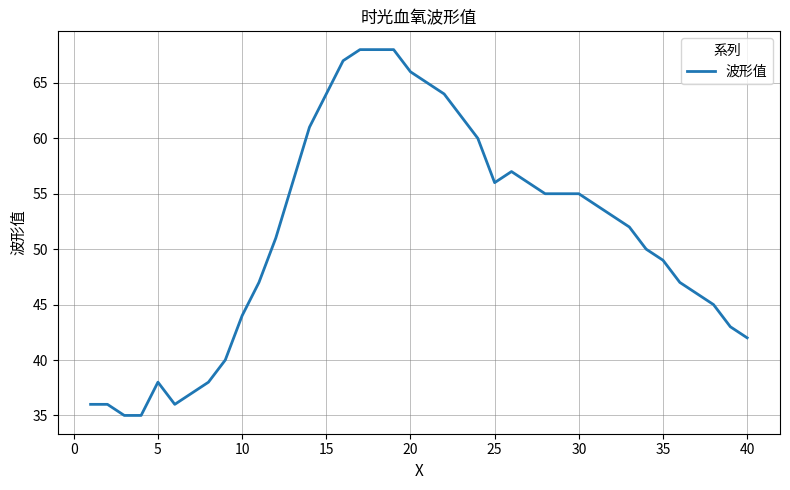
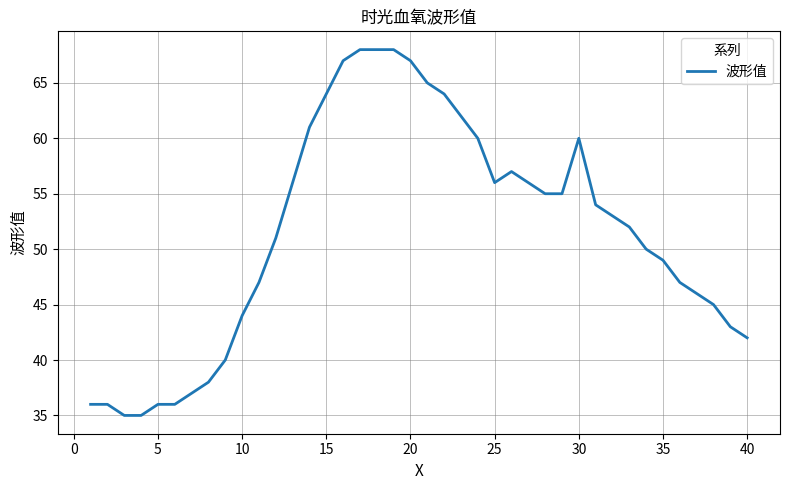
5: 38 -> 36
20: 66 -> 67
30: 55 -> 60
